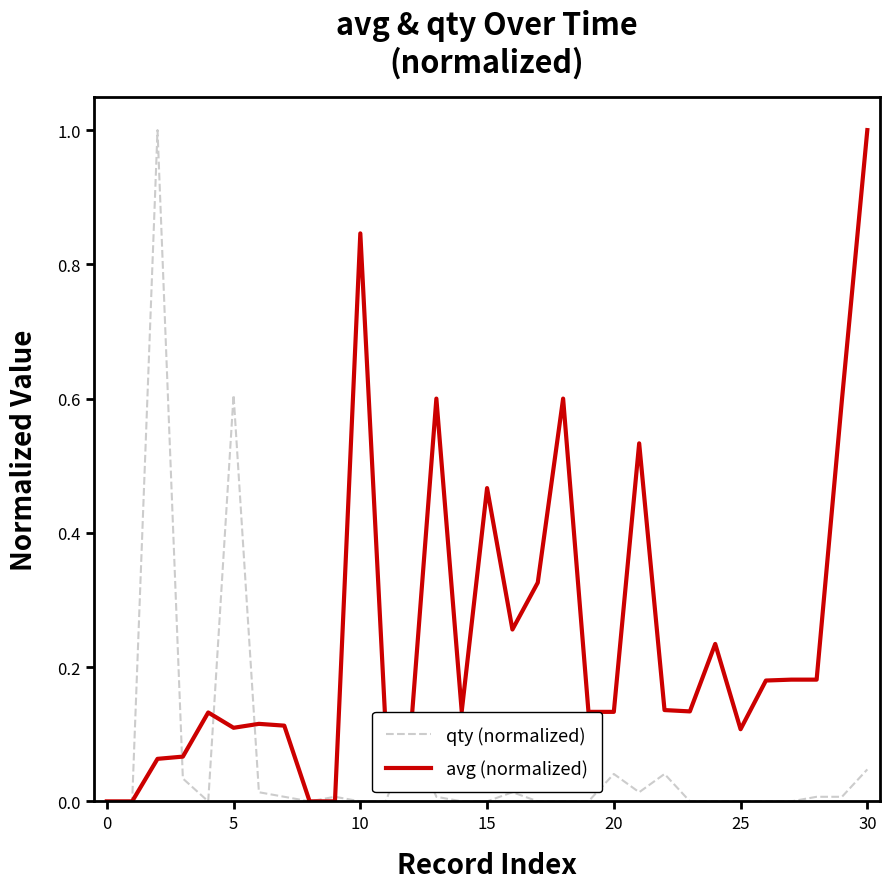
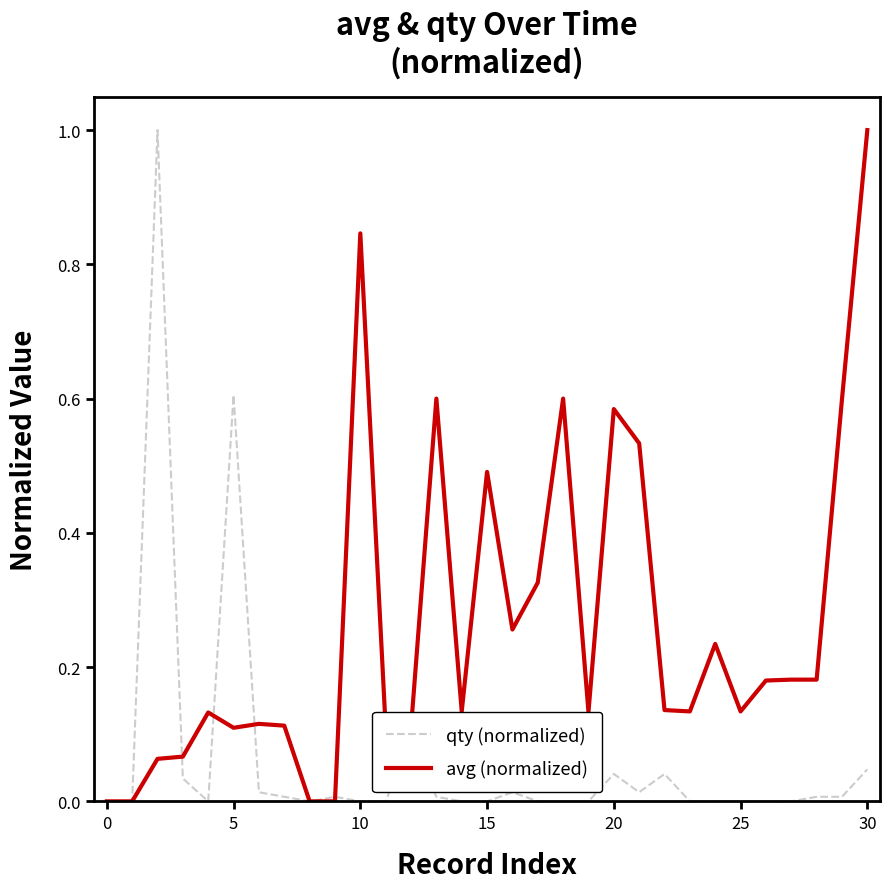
avg (normalized), 15: 0.47 -> 0.49
avg (normalized), 20: 0.13 -> 0.58
avg (normalized), 25: 0.11 -> 0.13
